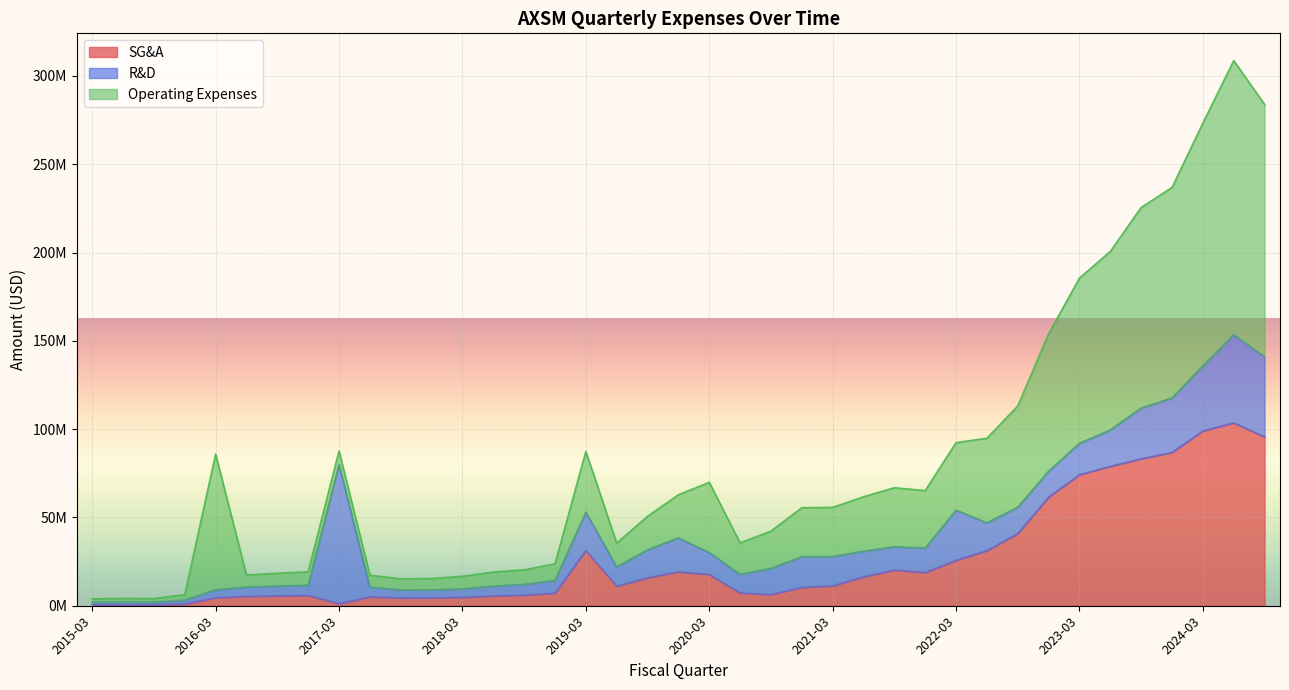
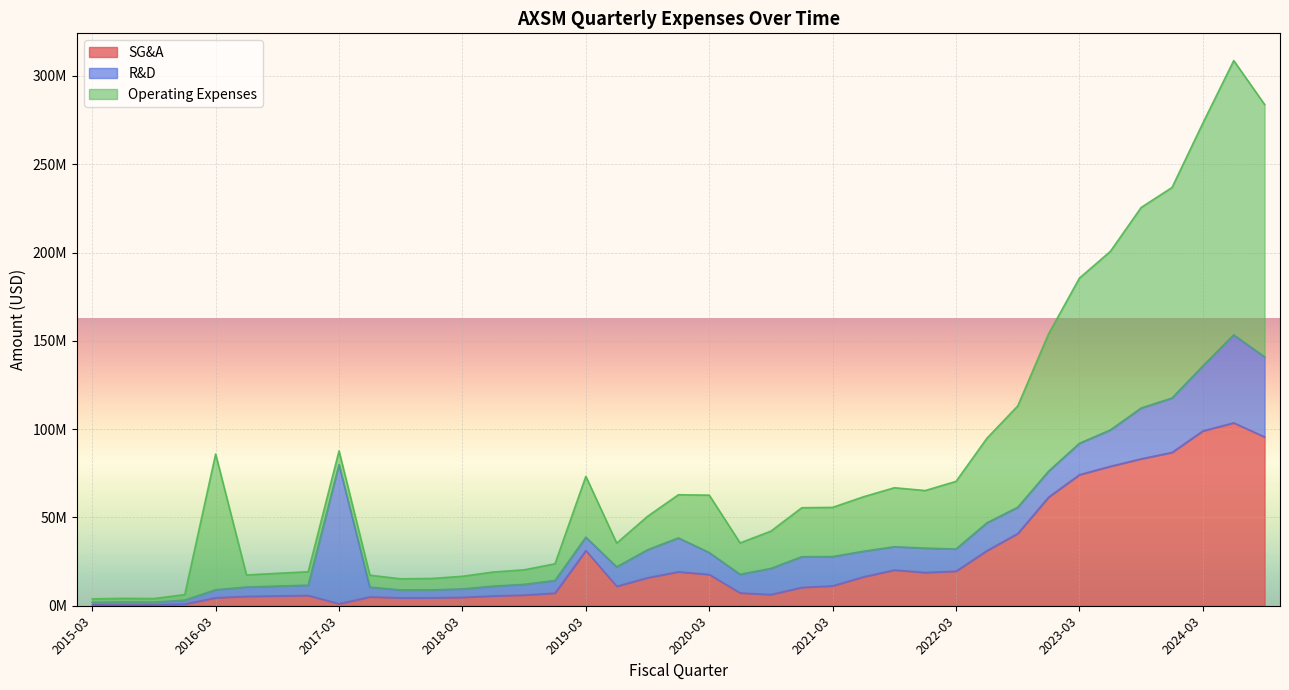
R&D, 2019-03: 22000000 -> 8000000
Operating Expenses, 2020-03: 40000000 -> 32000000
SG&A, 2022-03: 26000000 -> 20000000
R&D, 2022-03: 28000000 -> 13000000
